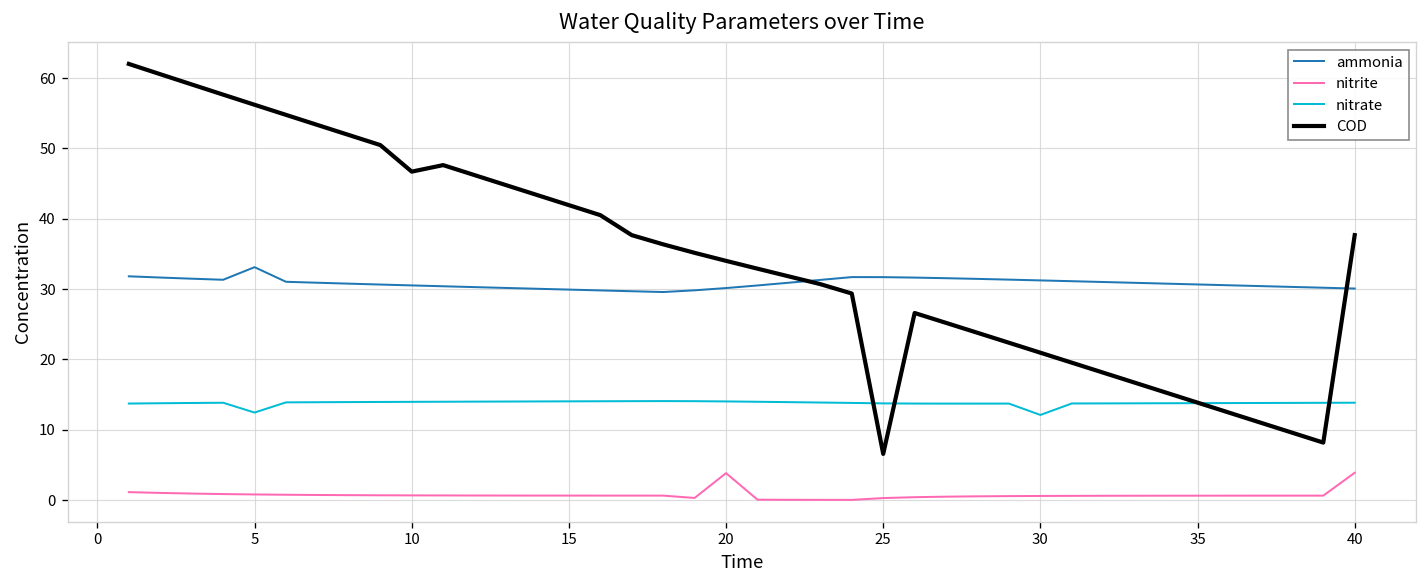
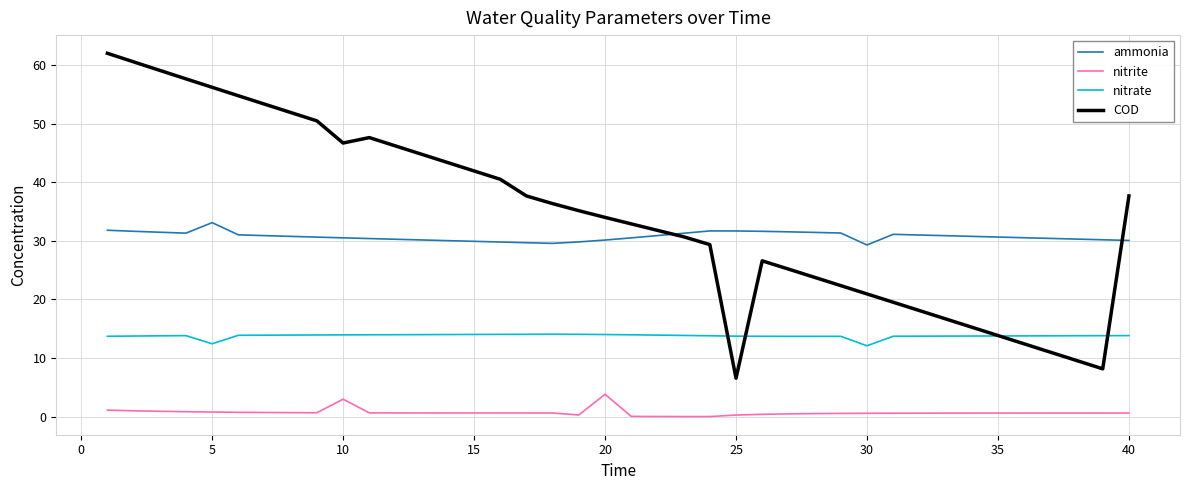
nitrite, 10: 1 -> 3
ammonia, 30: 31 -> 29
nitrite, 40: 4 -> 1
